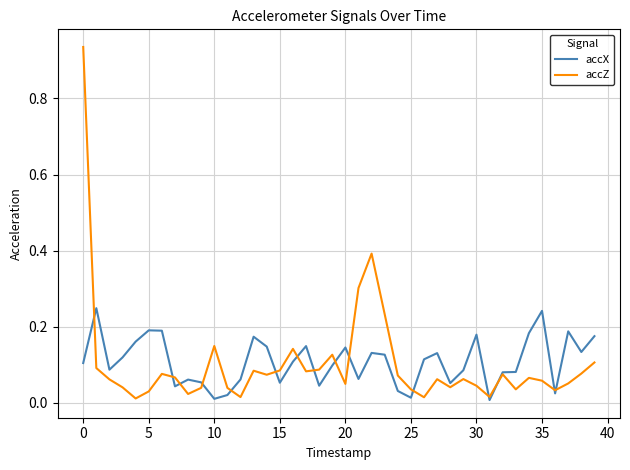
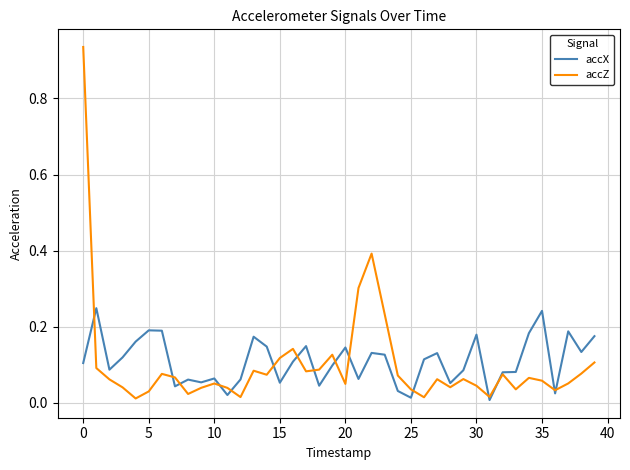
accX, 10: 0.01 -> 0.06
accZ, 10: 0.15 -> 0.05
accZ, 15: 0.09 -> 0.12
